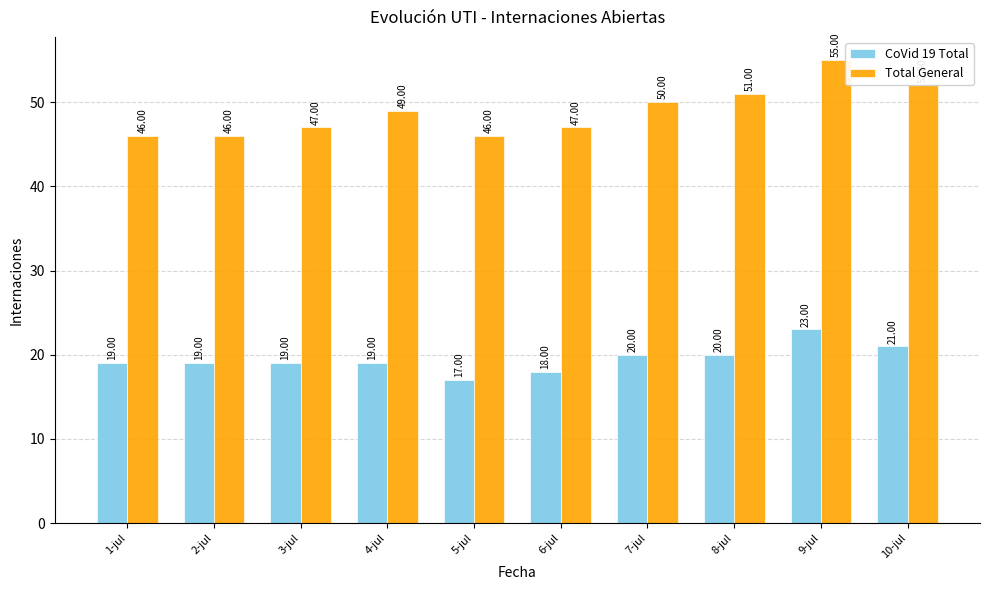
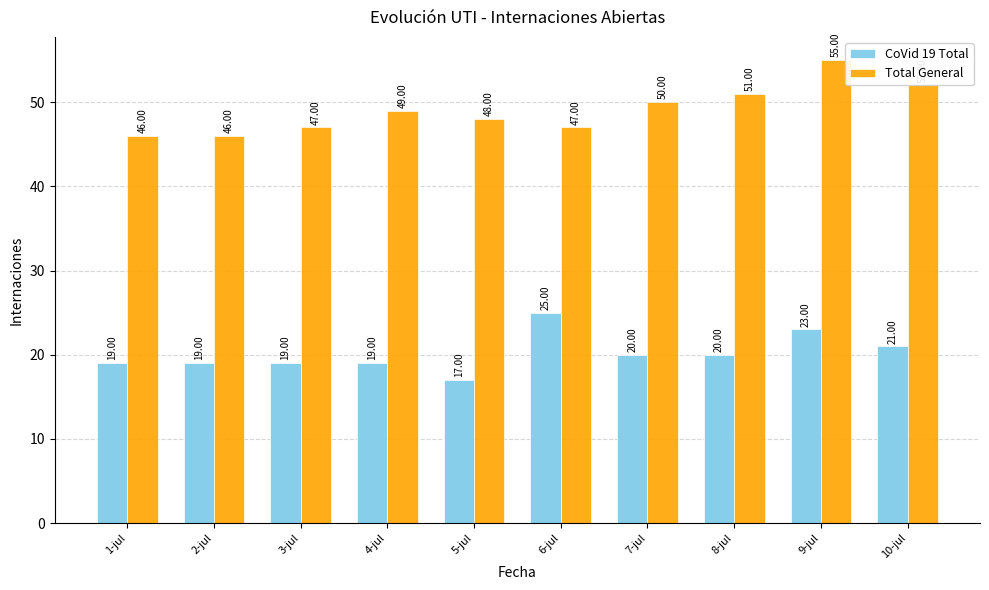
Total General, 5-jul: 46.00 -> 48.00
CoVid 19 Total, 6-jul: 18.00 -> 25.00
